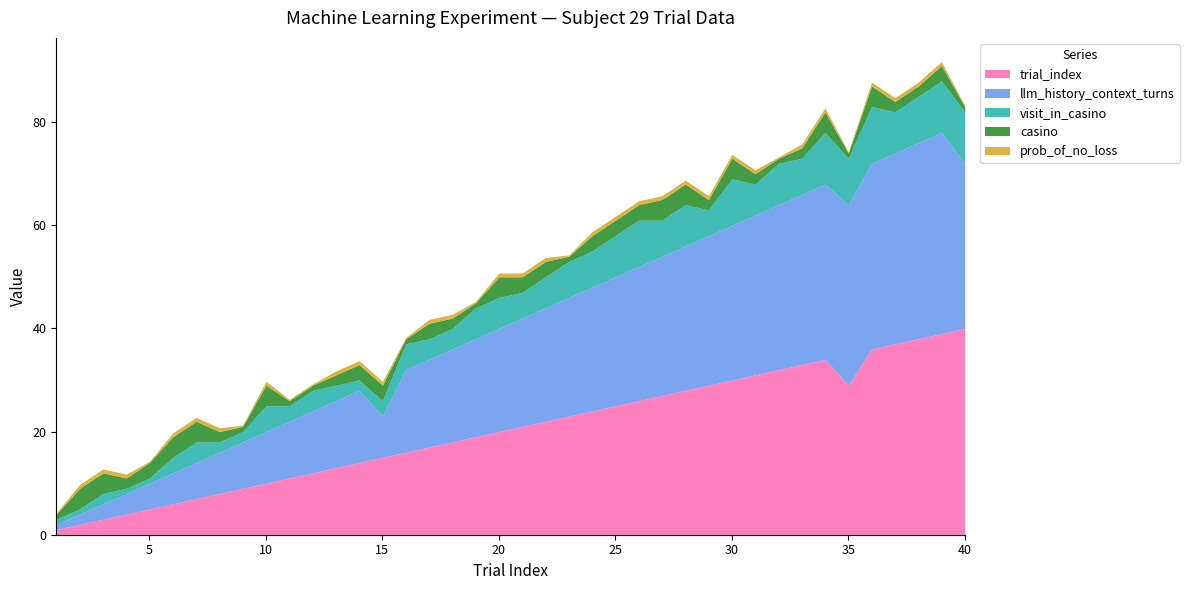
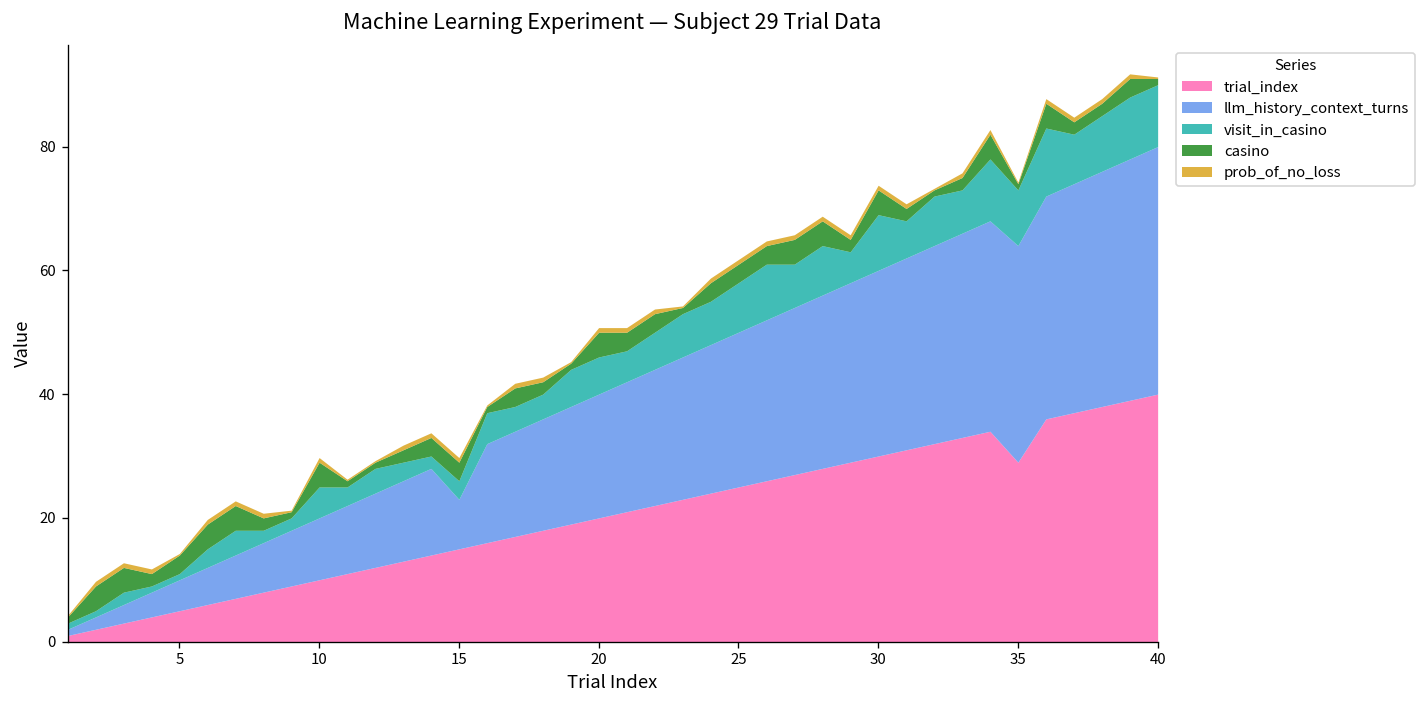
llm_history_context_turns, 40: 32 -> 40
